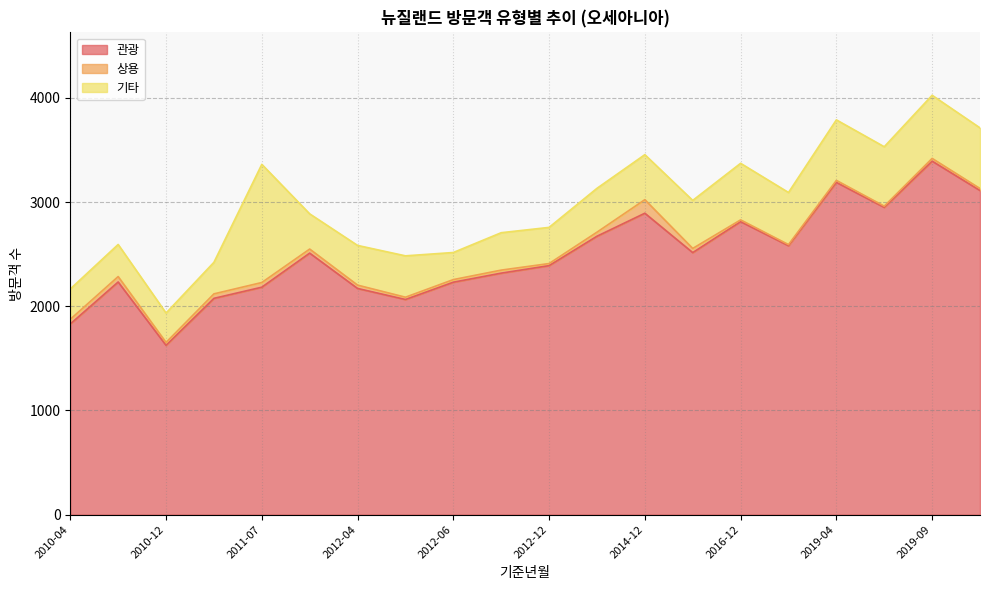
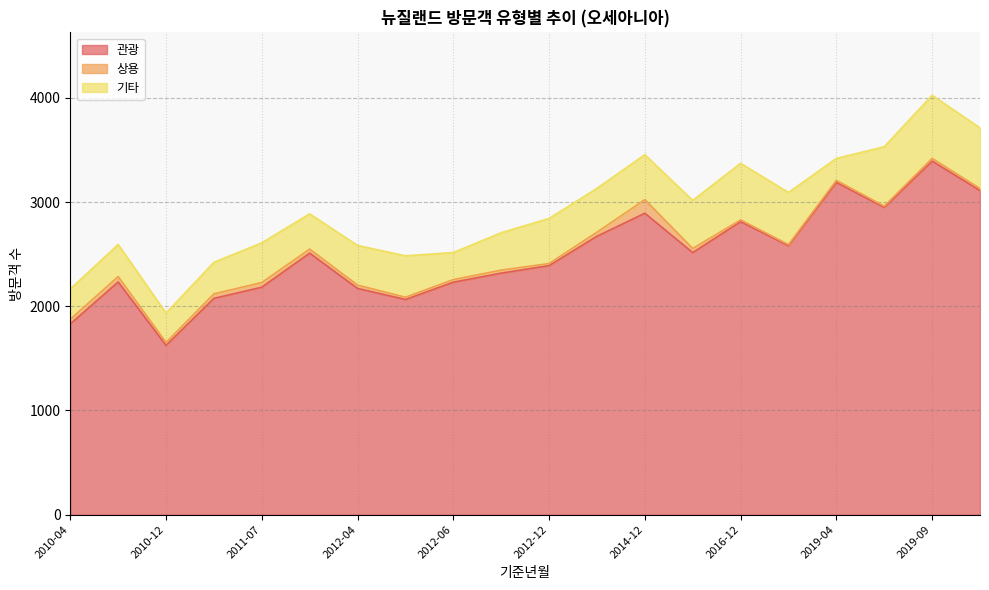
기타, 2011-07: 1130 -> 380
기타, 2012-12: 350 -> 430
기타, 2019-04: 580 -> 210
